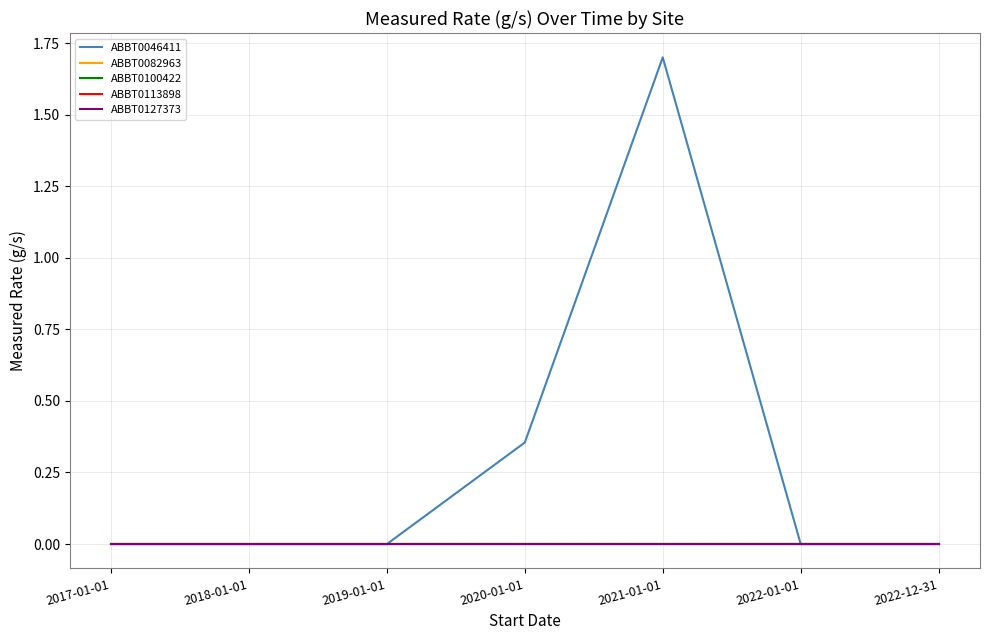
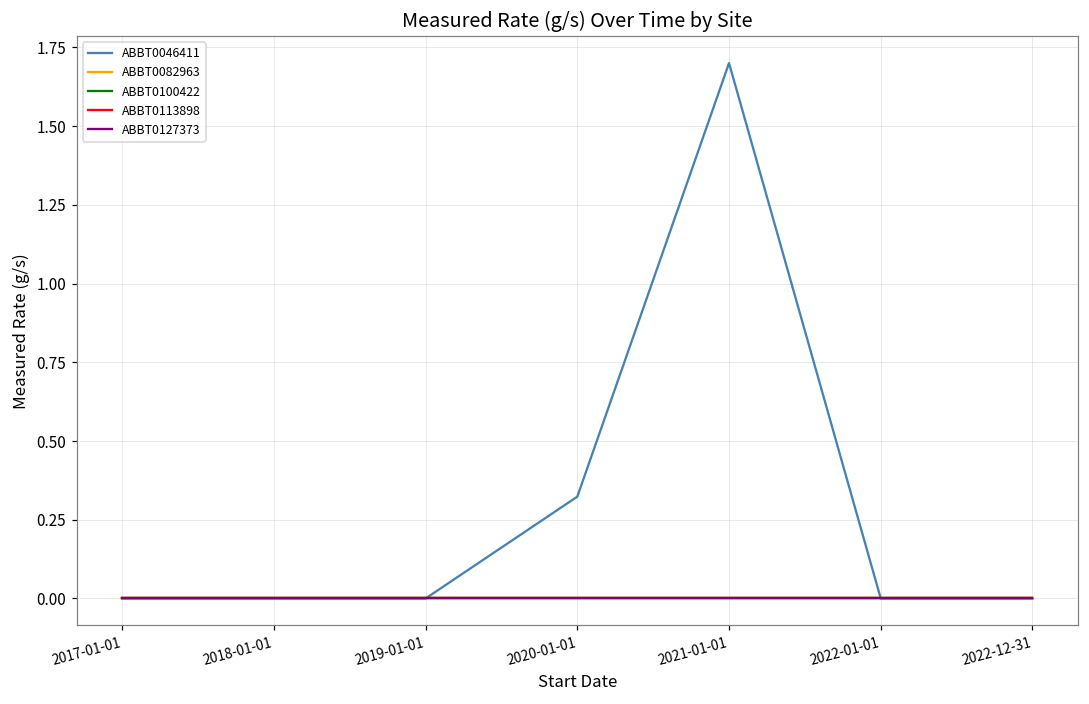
ABBT0046411, 2020-01-01: 0.35 -> 0.32
